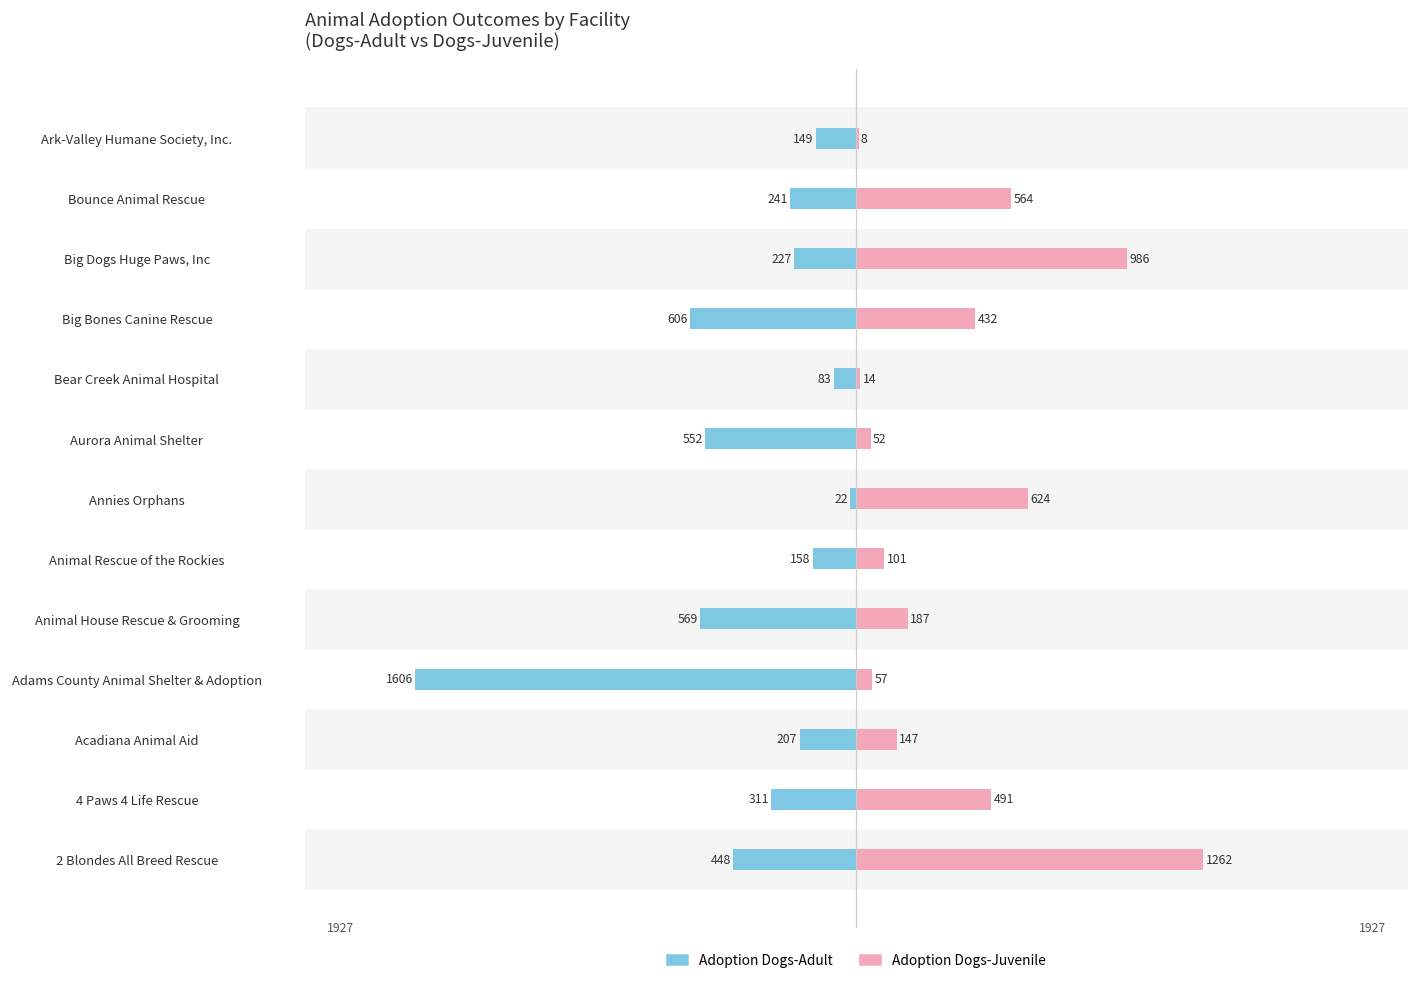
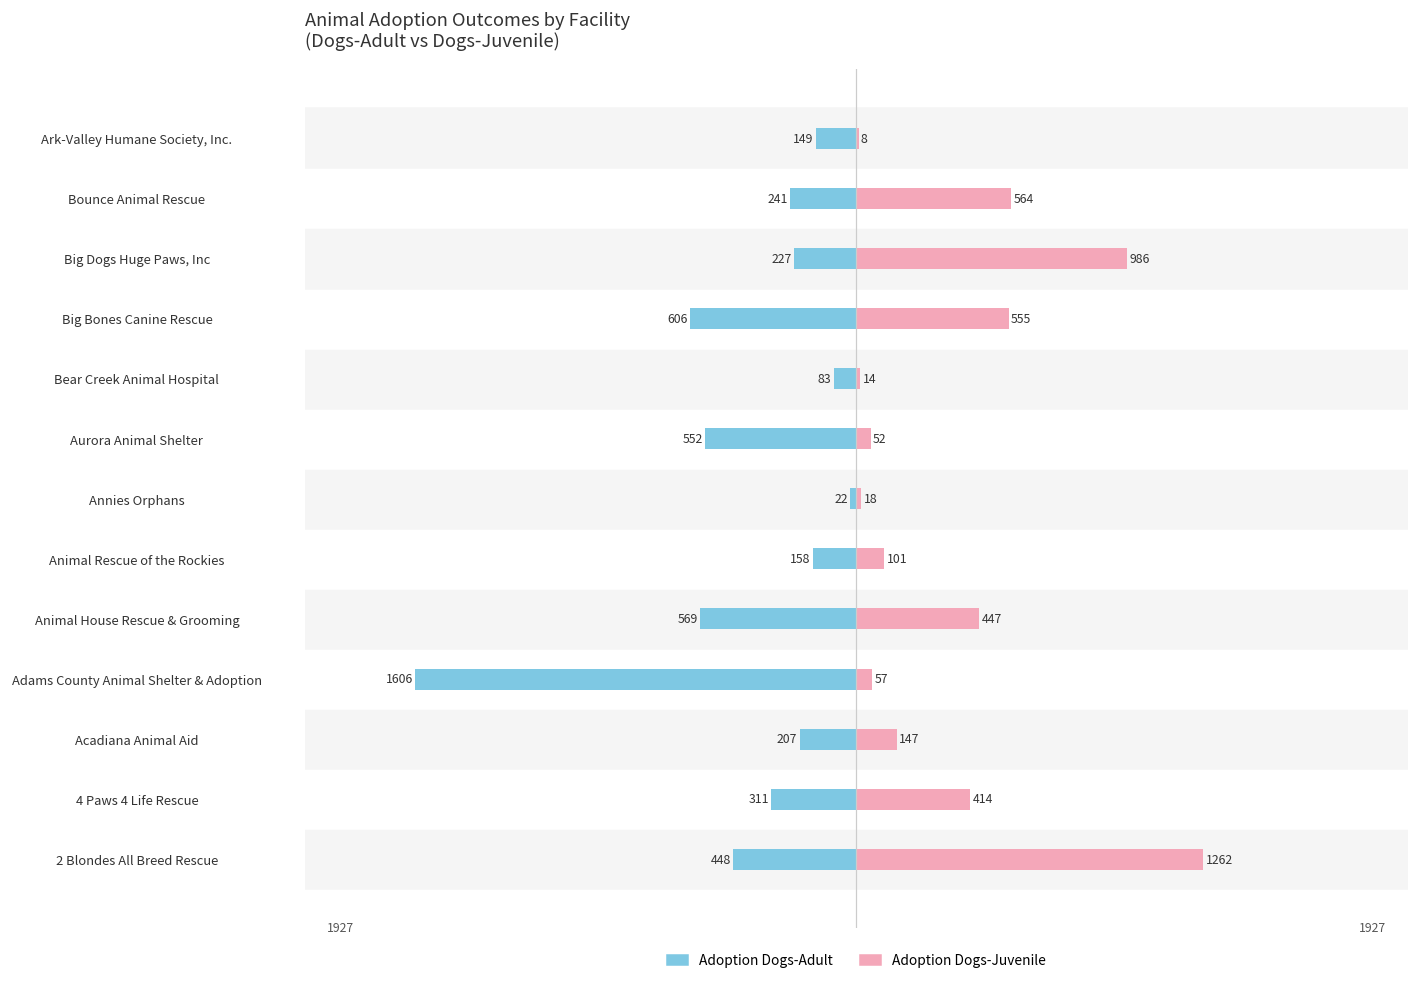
Adoption Dogs-Juvenile, Big Bones Canine Rescue: 432 -> 555
Adoption Dogs-Juvenile, Annies Orphans: 624 -> 18
Adoption Dogs-Juvenile, Animal House Rescue & Grooming: 187 -> 447
Adoption Dogs-Juvenile, 4 Paws 4 Life Rescue: 491 -> 414
